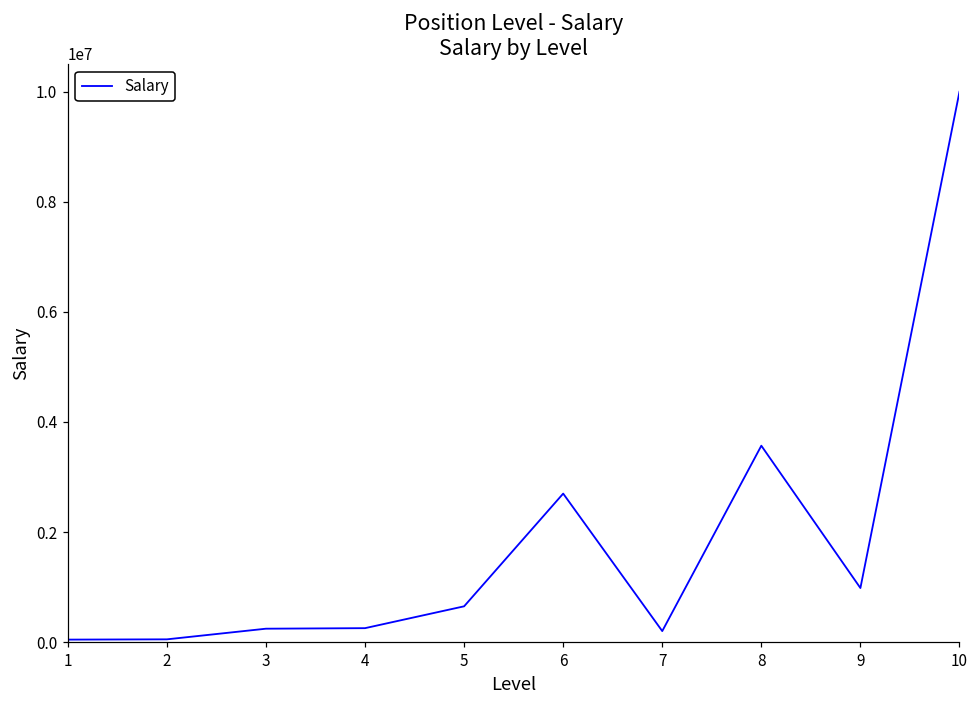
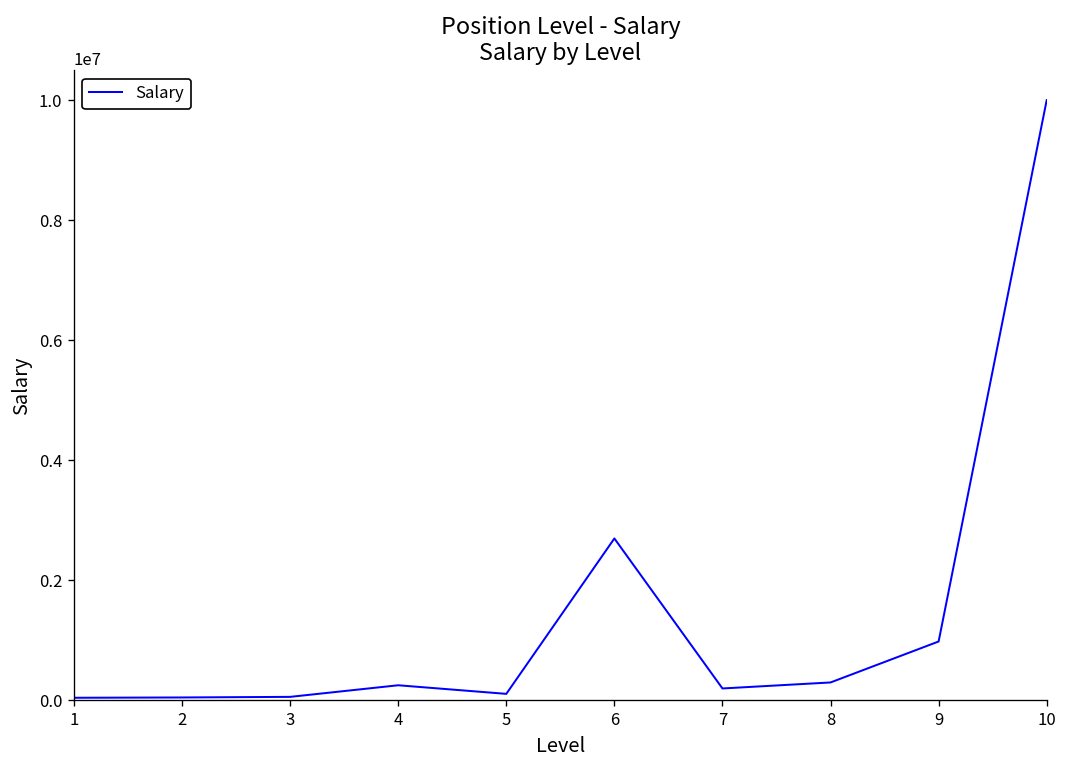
3: 200000 -> 100000
5: 700000 -> 100000
8: 3600000 -> 300000
